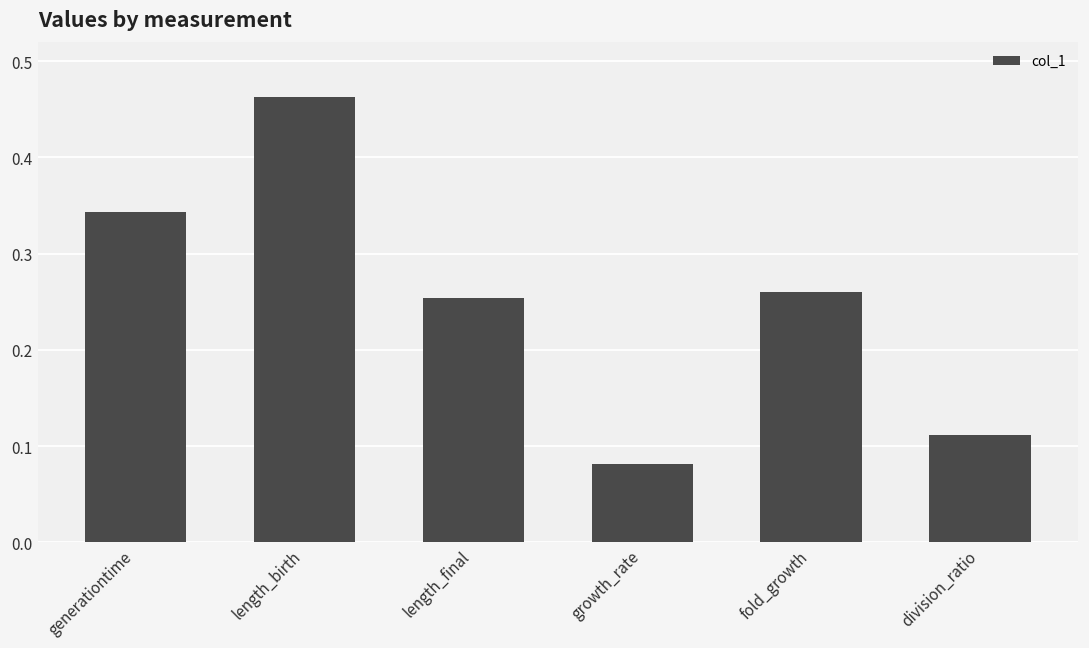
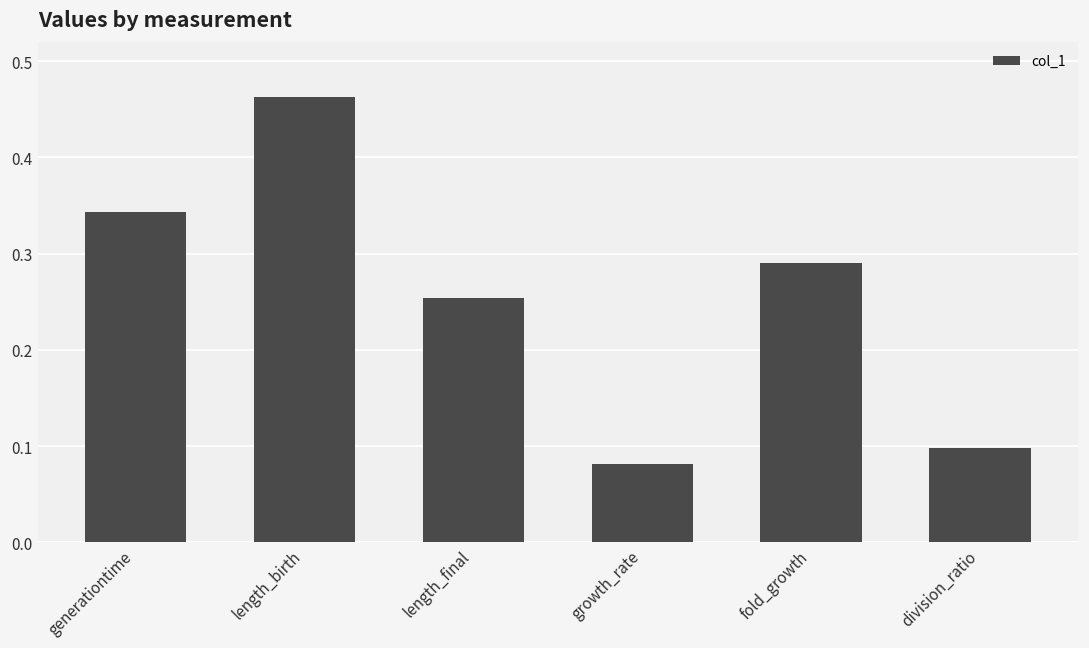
fold_growth: 0.26 -> 0.29
division_ratio: 0.11 -> 0.10
